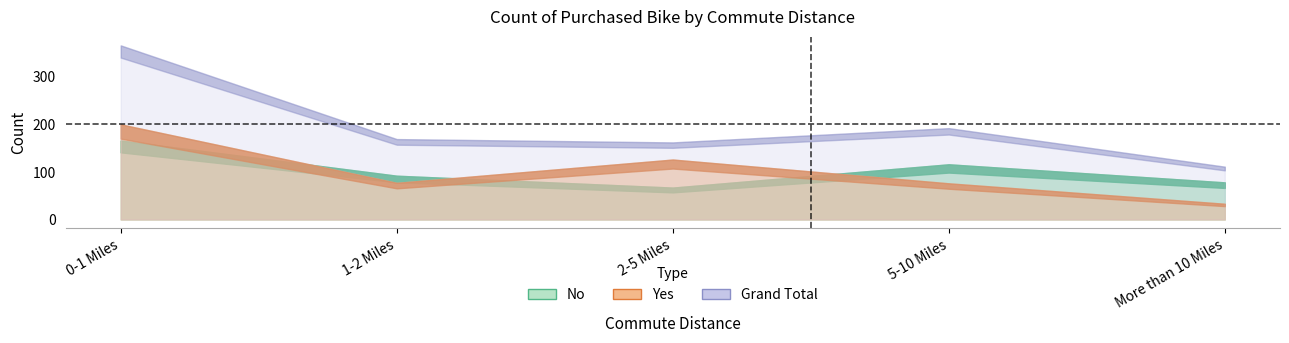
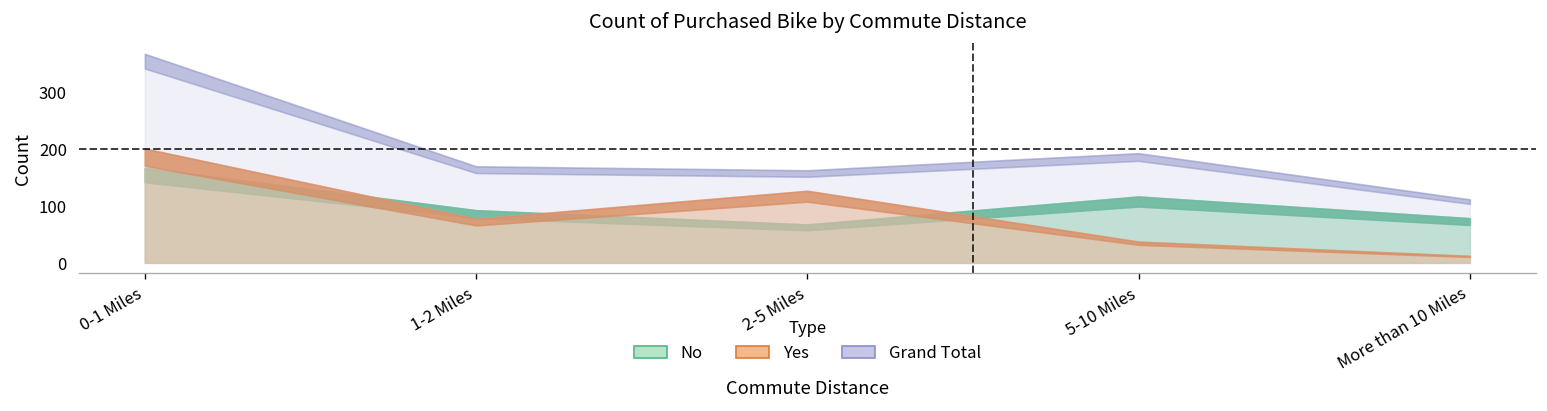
Yes, 5-10 Miles: 80 -> 40
Yes, More than 10 Miles: 30 -> 10
